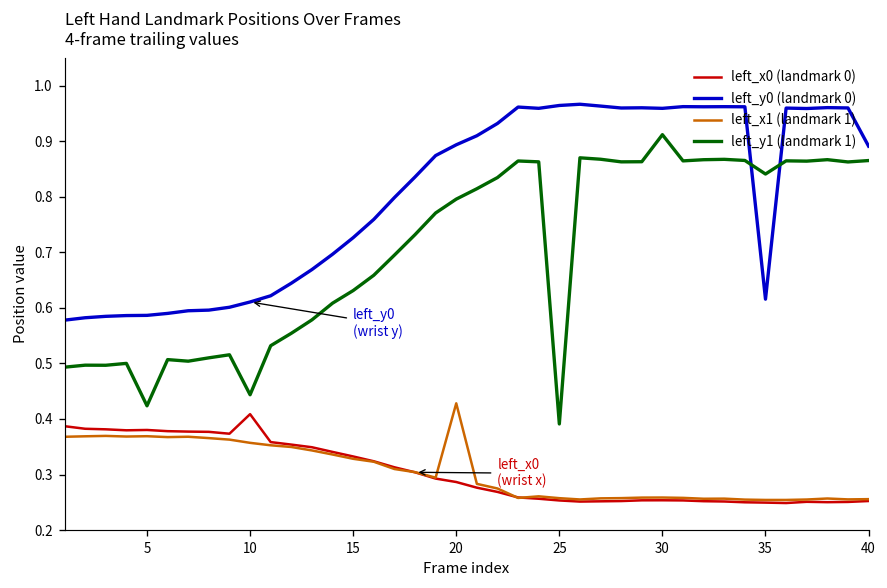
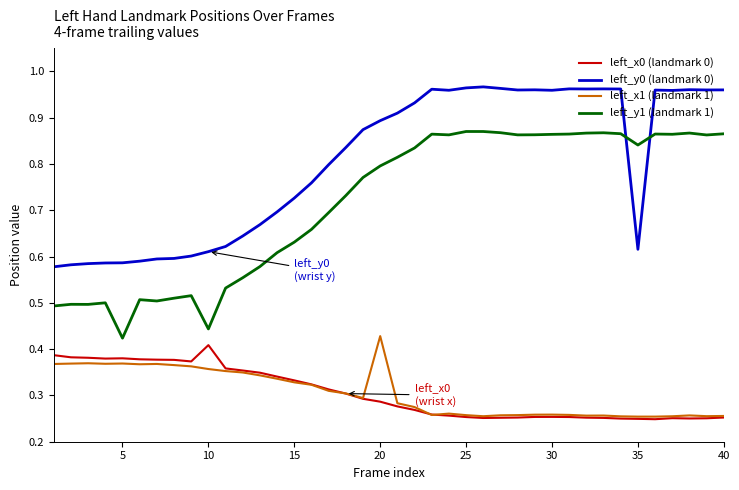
left_y1 (landmark 1), 25: 0.39 -> 0.87
left_y1 (landmark 1), 30: 0.91 -> 0.86
left_y0 (landmark 0), 40: 0.89 -> 0.96
